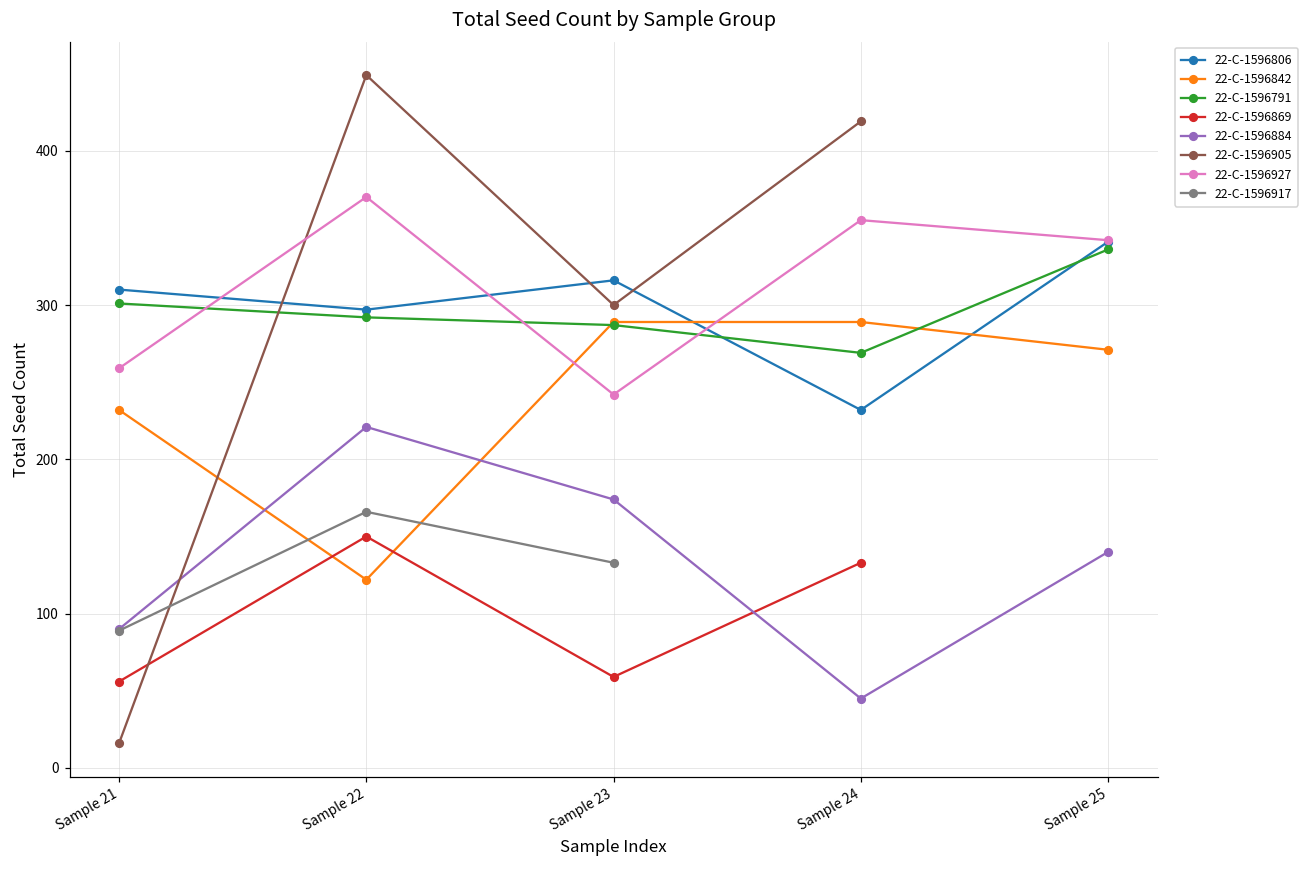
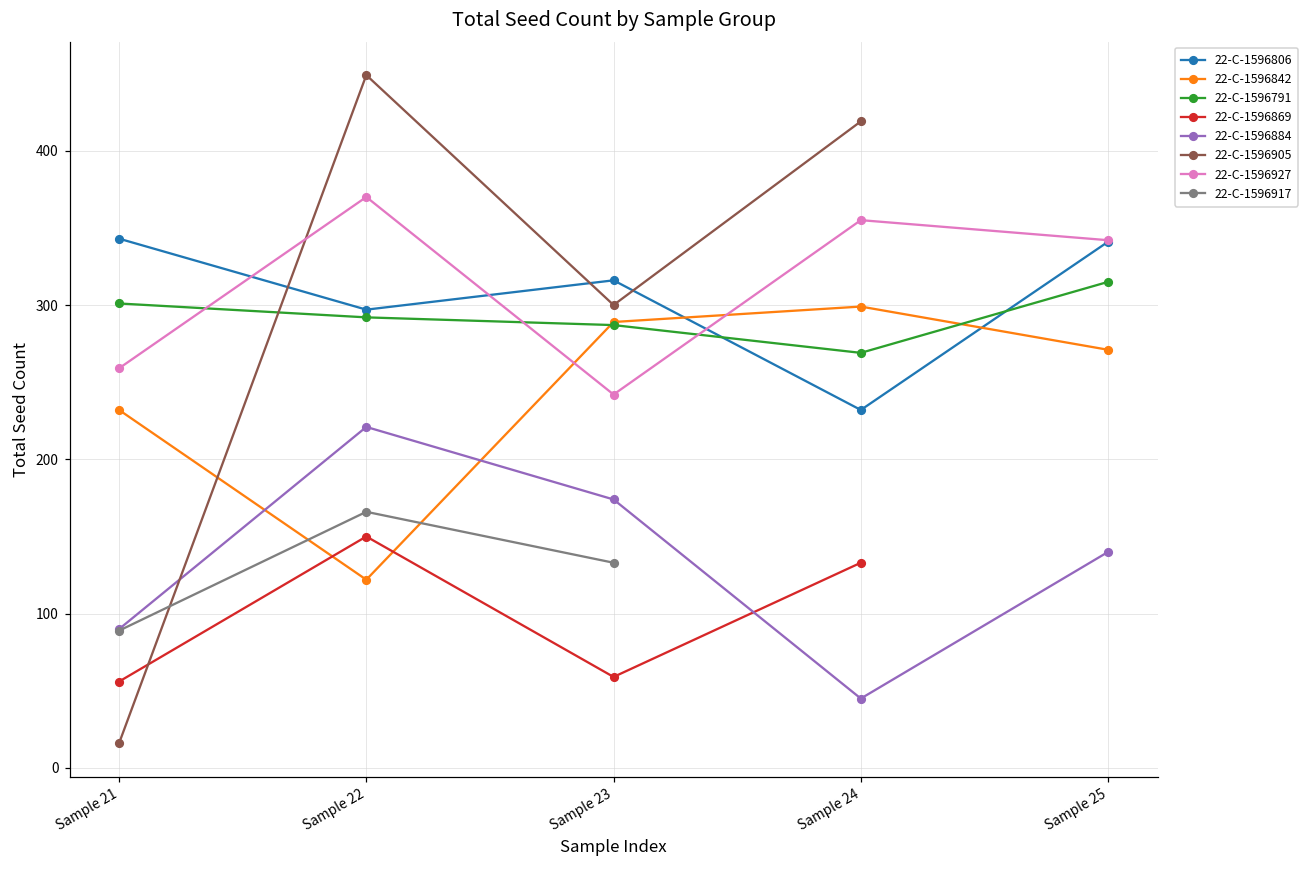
22-C-1596806, Sample 21: 310 -> 343
22-C-1596842, Sample 24: 289 -> 299
22-C-1596791, Sample 25: 336 -> 315
